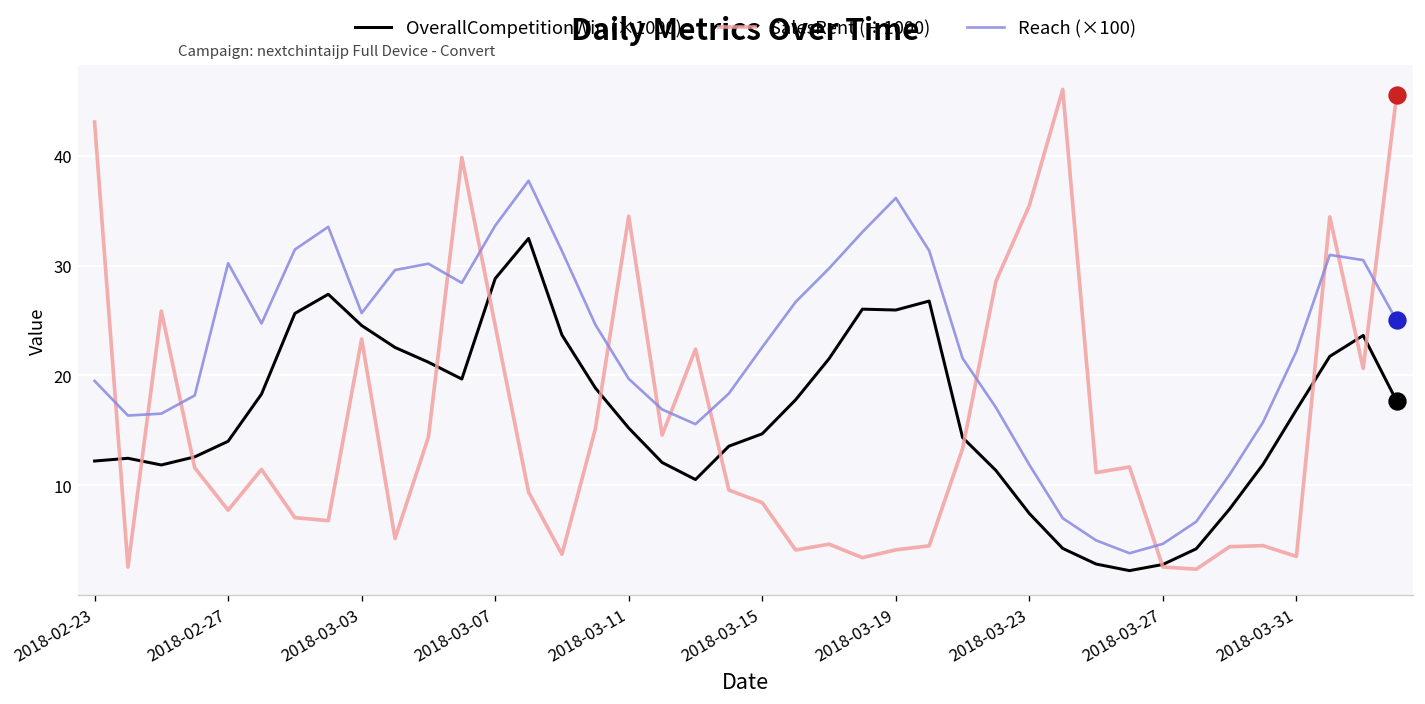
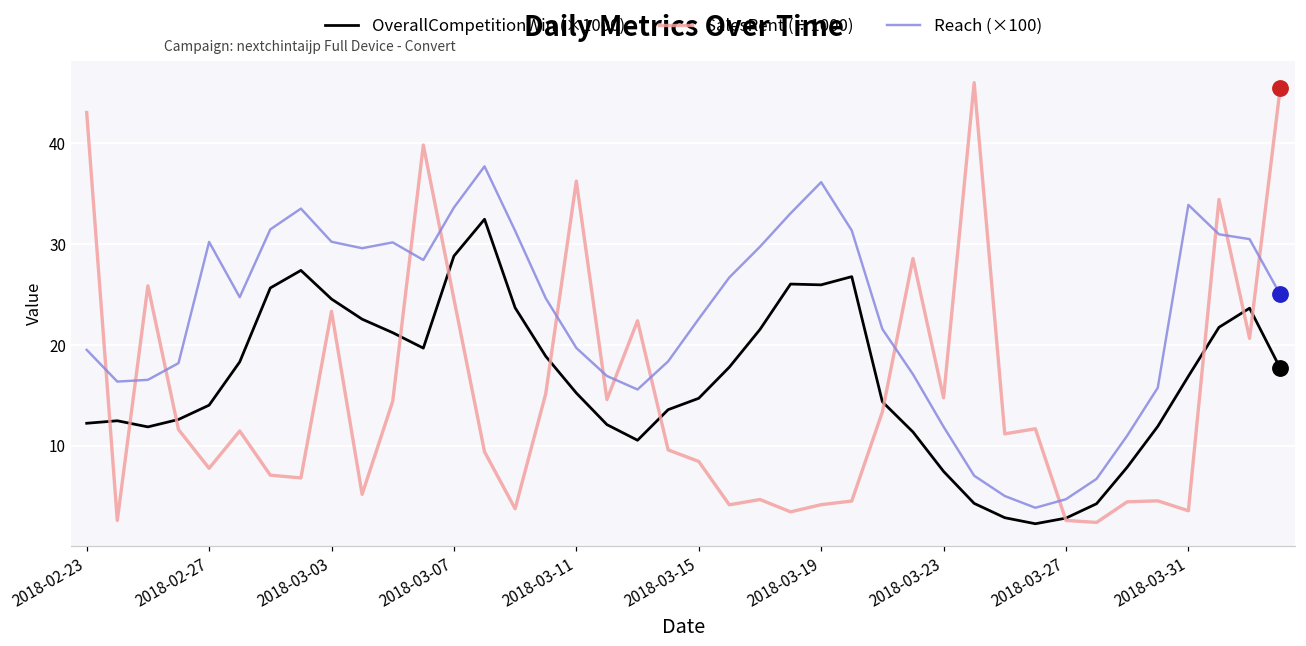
Reach (×100), 2018-03-03: 26 -> 30
SalesRent (÷1000), 2018-03-11: 34 -> 36
SalesRent (÷1000), 2018-03-23: 35 -> 15
Reach (×100), 2018-03-31: 22 -> 34
